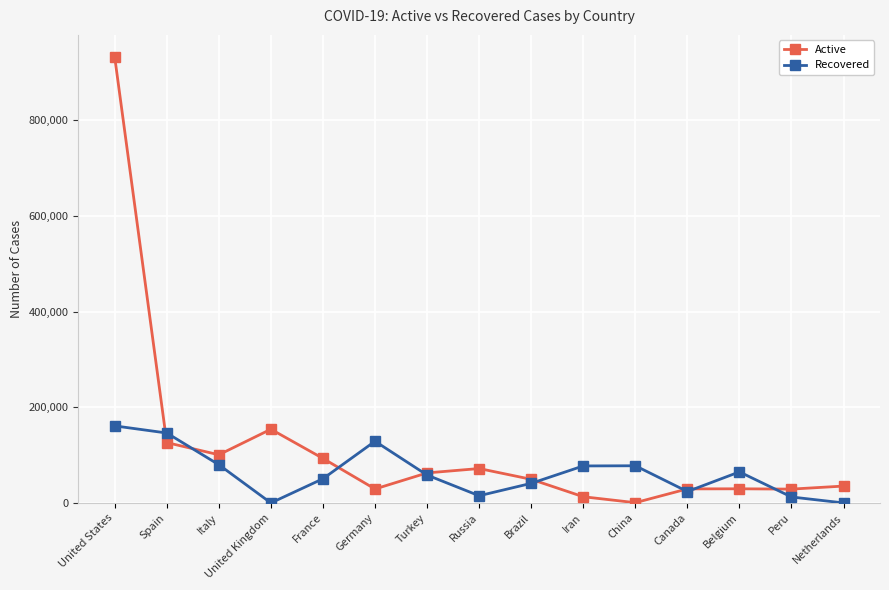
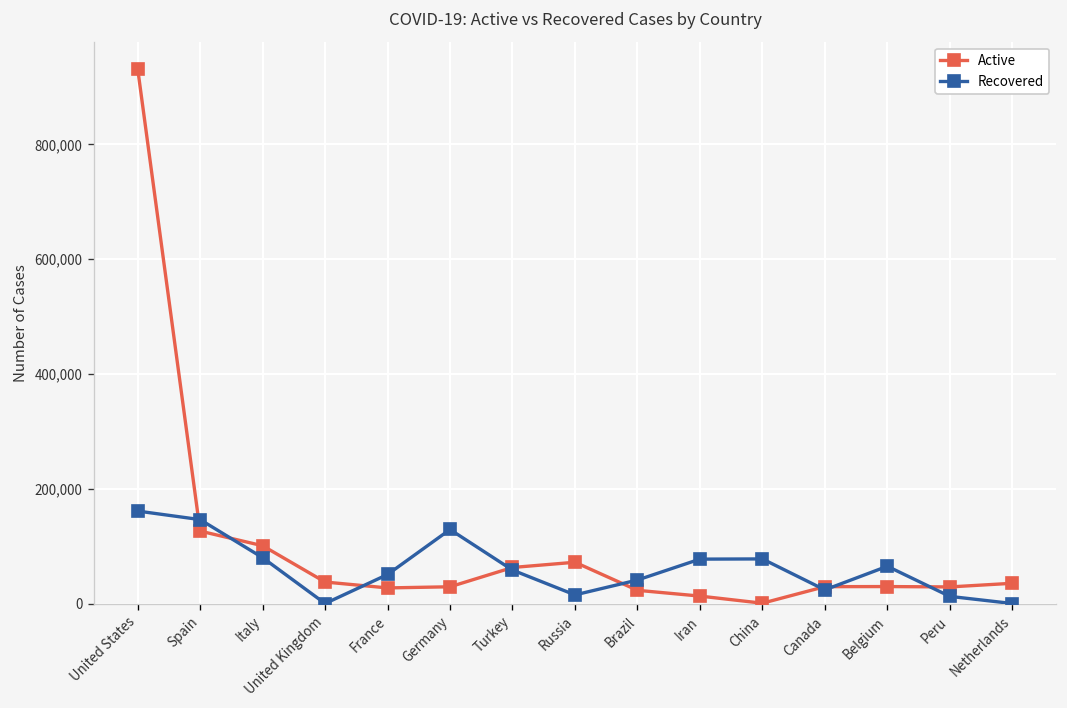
Active, United Kingdom: 150,000 -> 40,000
Active, France: 90,000 -> 30,000
Active, Brazil: 50,000 -> 20,000
